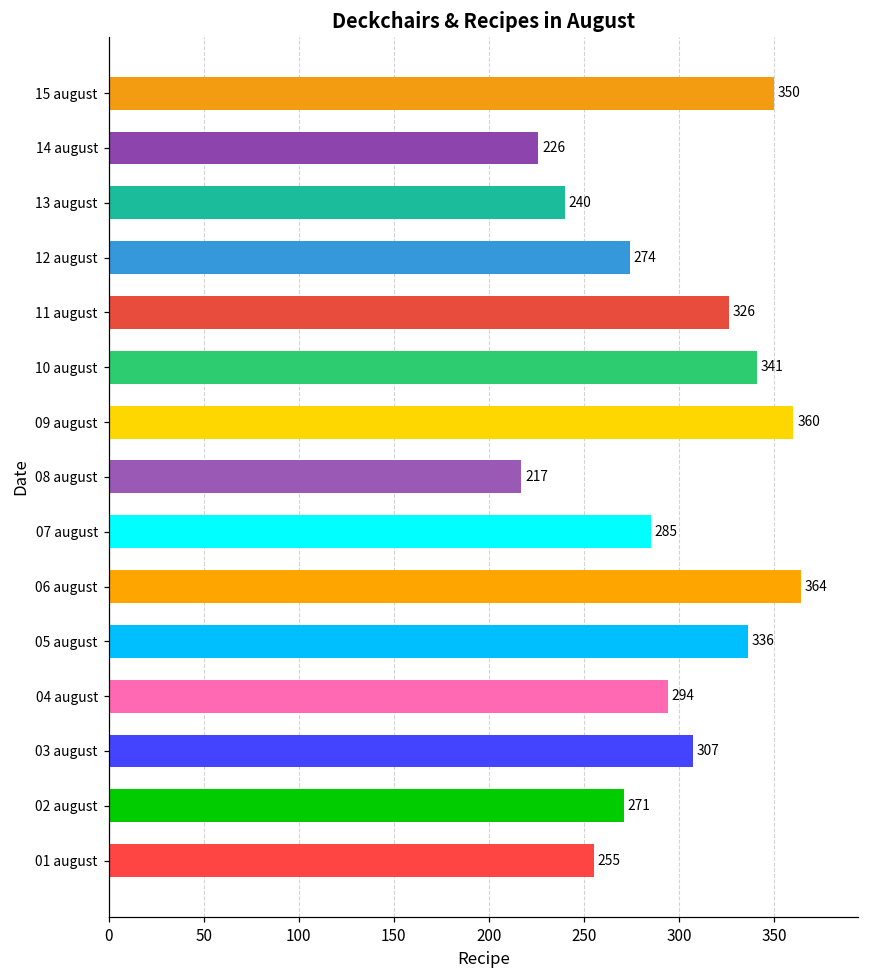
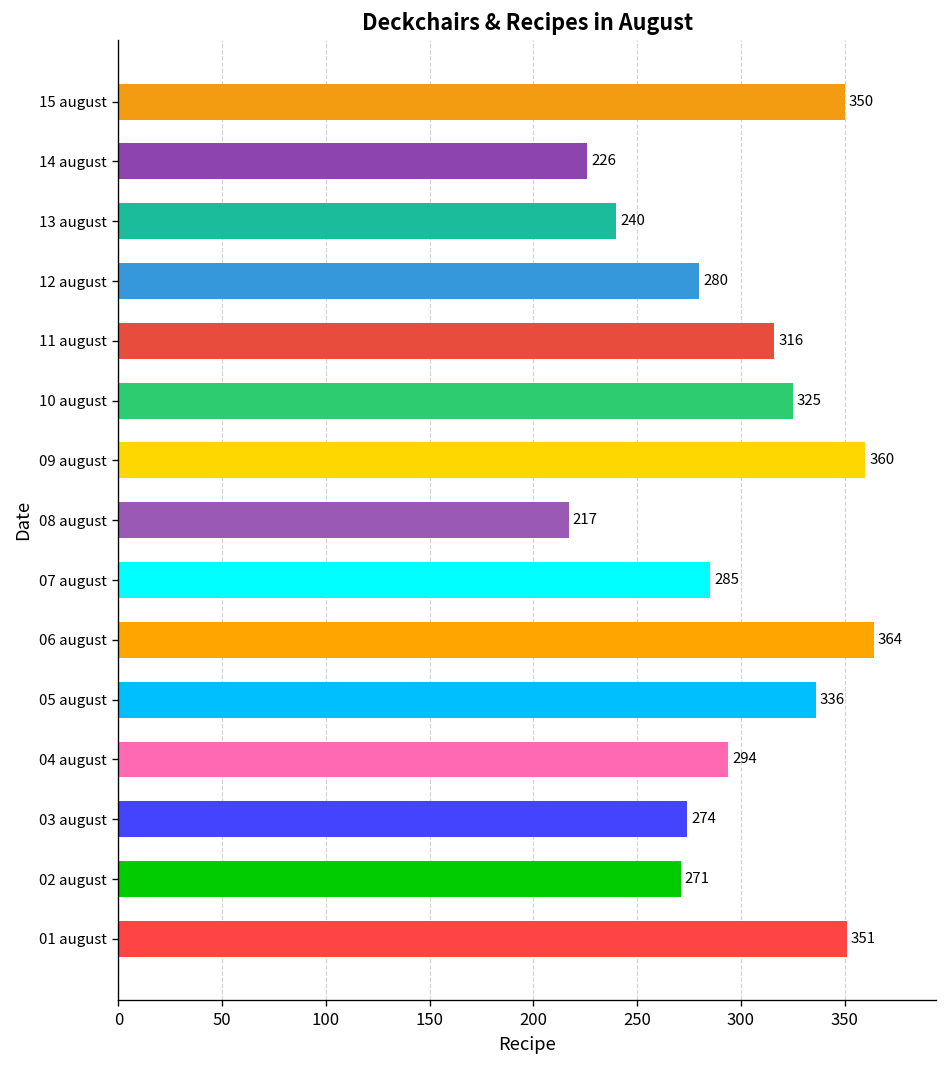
12 august: 274 -> 280
11 august: 326 -> 316
10 august: 341 -> 325
03 august: 307 -> 274
01 august: 255 -> 351
